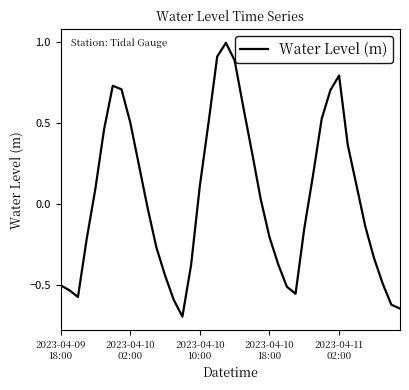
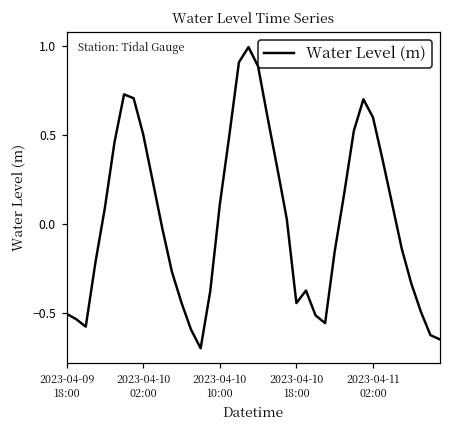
2023-04-10 18:00: -0.21 -> -0.44
2023-04-11 02:00: 0.79 -> 0.60
